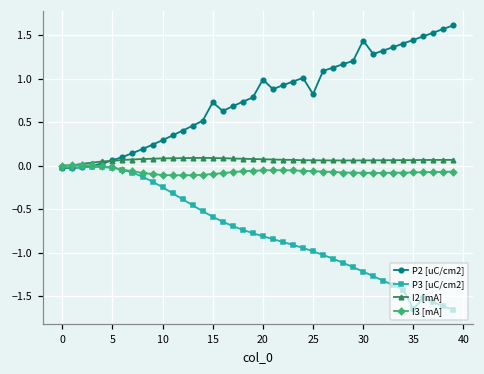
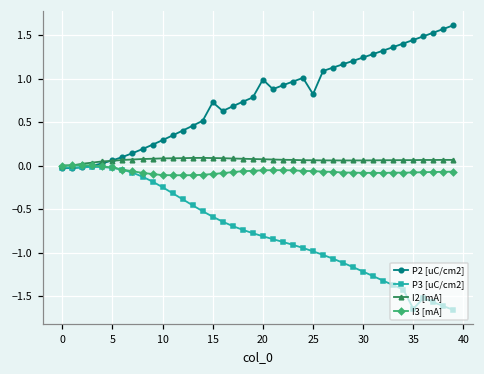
P2 [uC/cm2], 30: 1.4 -> 1.2
